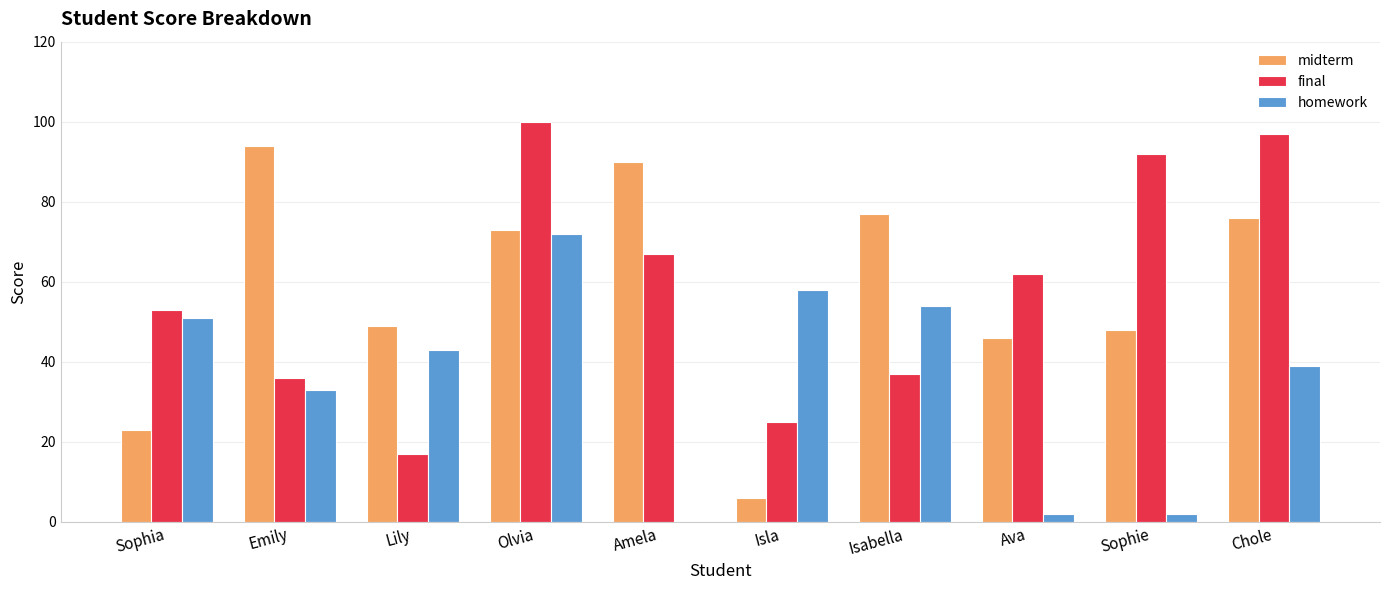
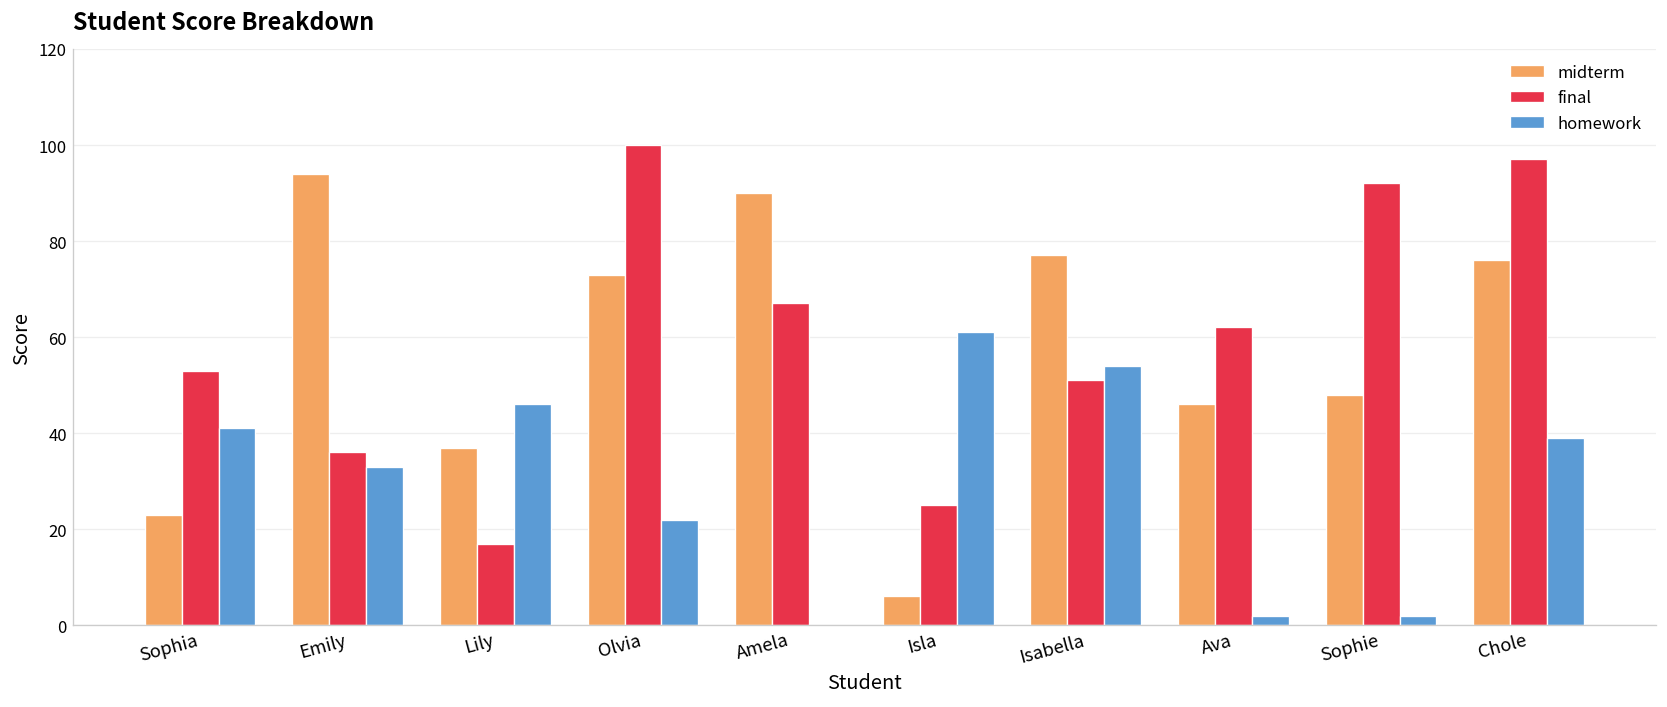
homework, Sophia: 51 -> 41
midterm, Lily: 49 -> 37
homework, Lily: 43 -> 46
homework, Olvia: 72 -> 22
homework, Isla: 58 -> 61
final, Isabella: 37 -> 51
